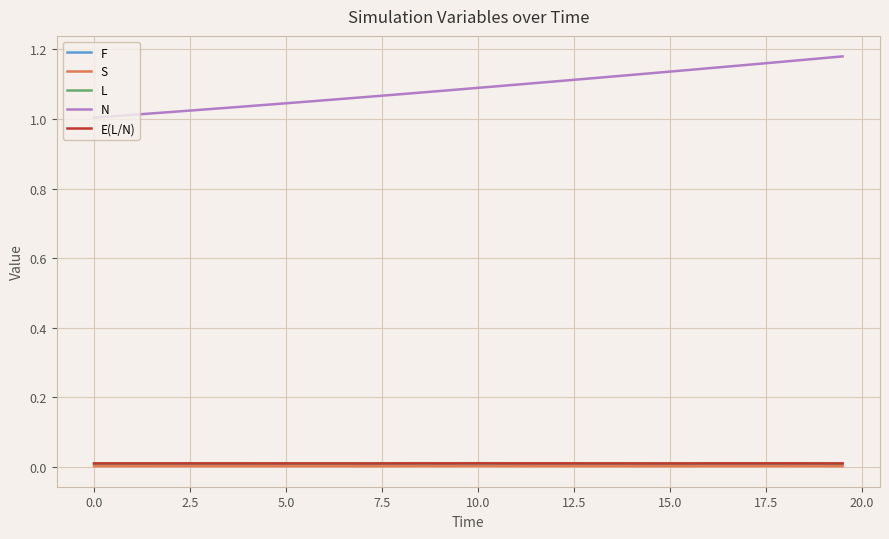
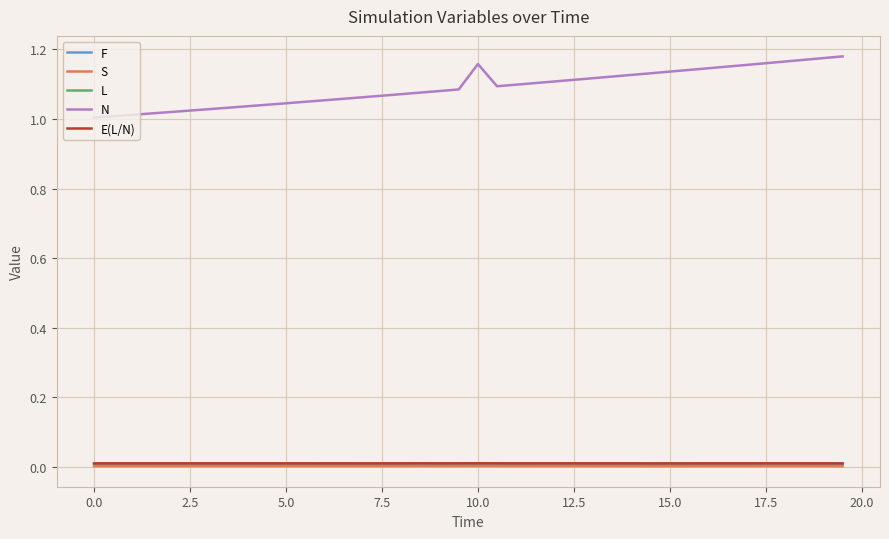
N, 10.0: 1.09 -> 1.16
